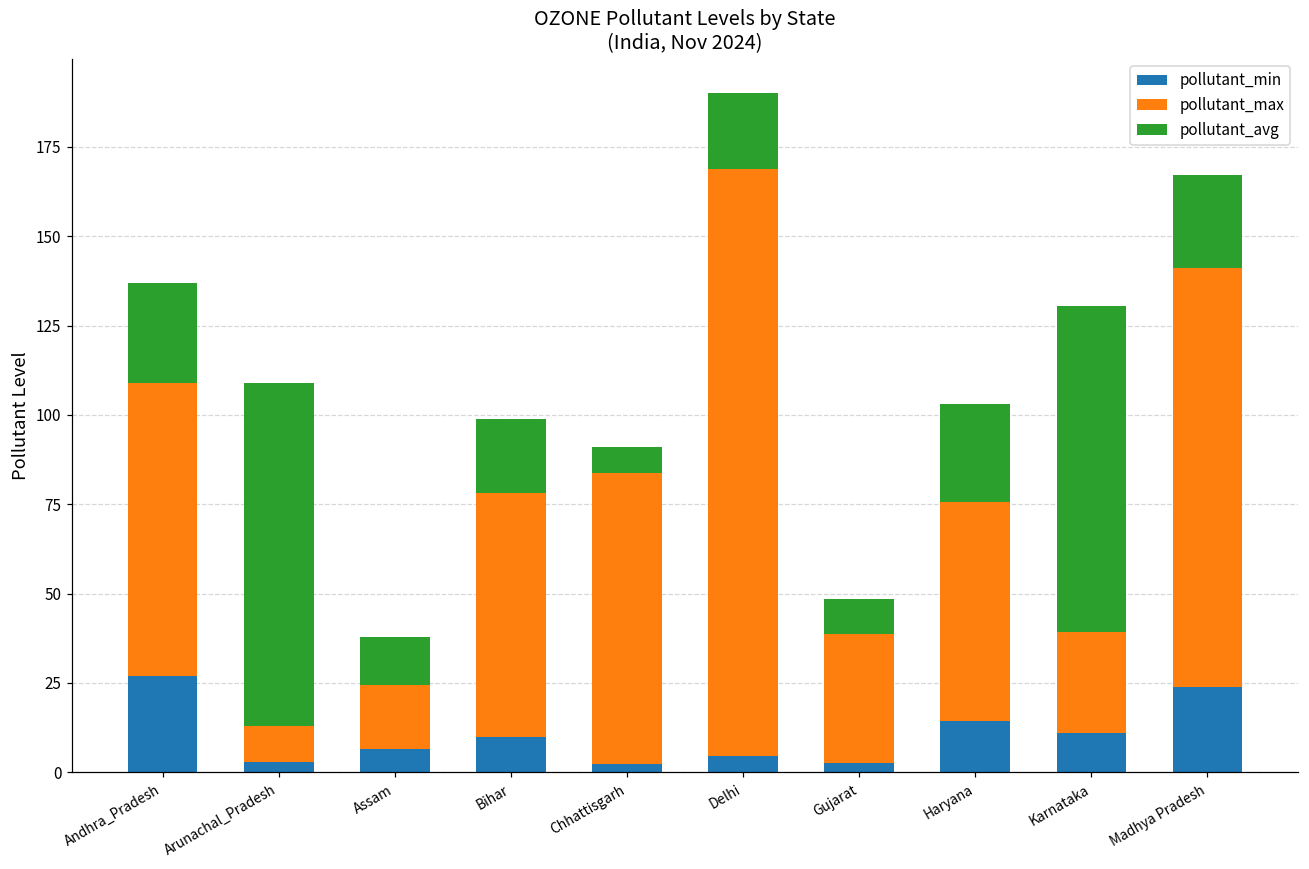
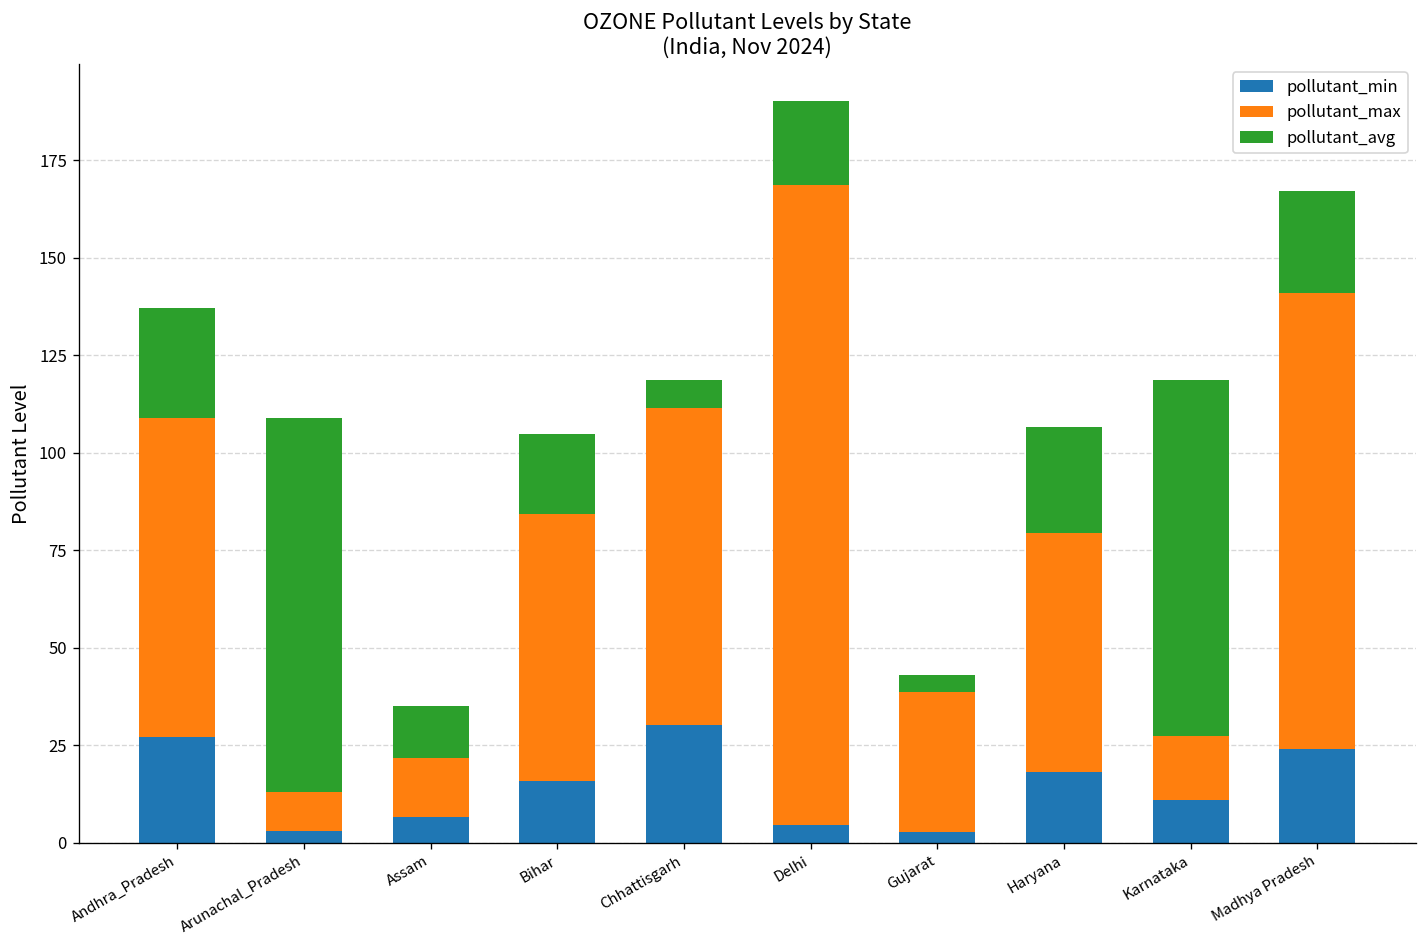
pollutant_max, Assam: 18 -> 15
pollutant_min, Bihar: 10 -> 16
pollutant_min, Chhattisgarh: 2 -> 30
pollutant_avg, Gujarat: 10 -> 4
pollutant_min, Haryana: 14 -> 18
pollutant_max, Karnataka: 28 -> 17
